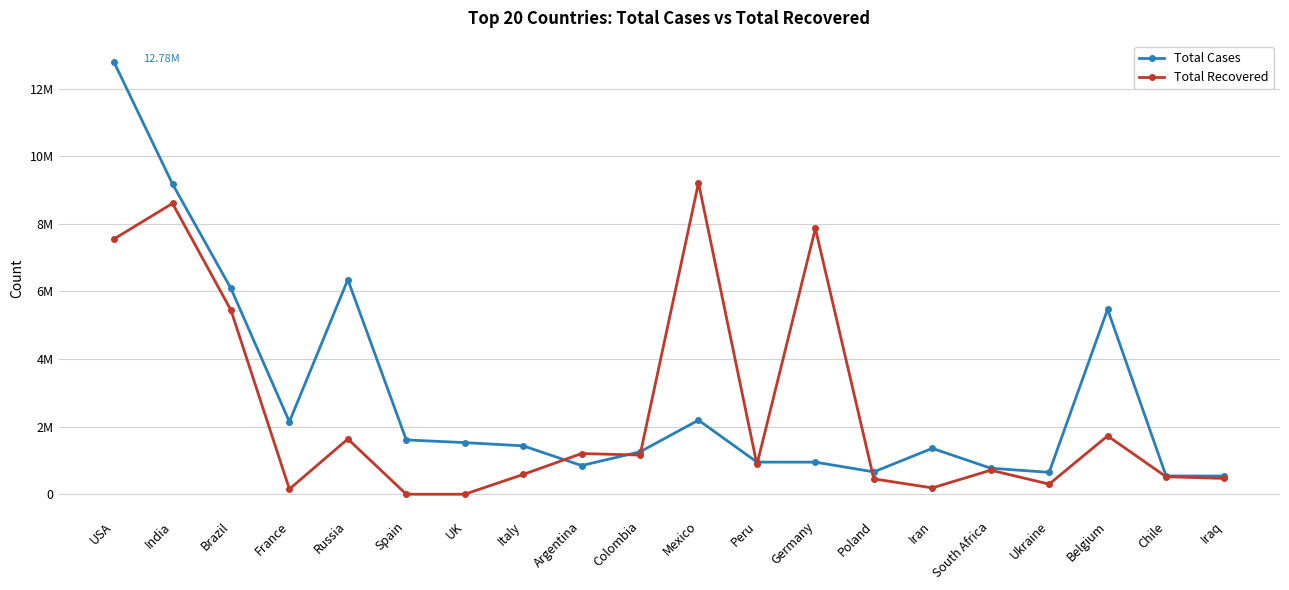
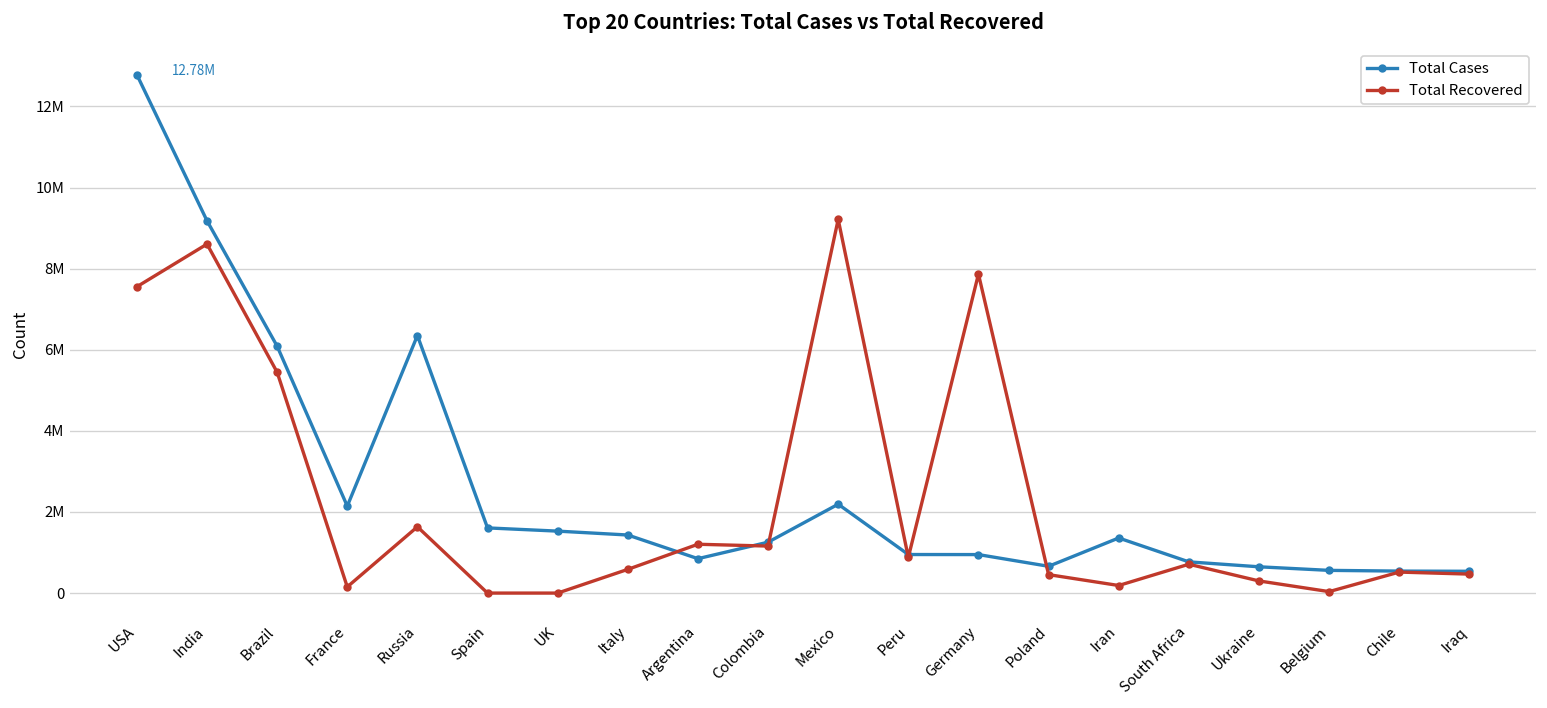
Total Cases, Belgium: 5500000 -> 600000
Total Recovered, Belgium: 1700000 -> 0
